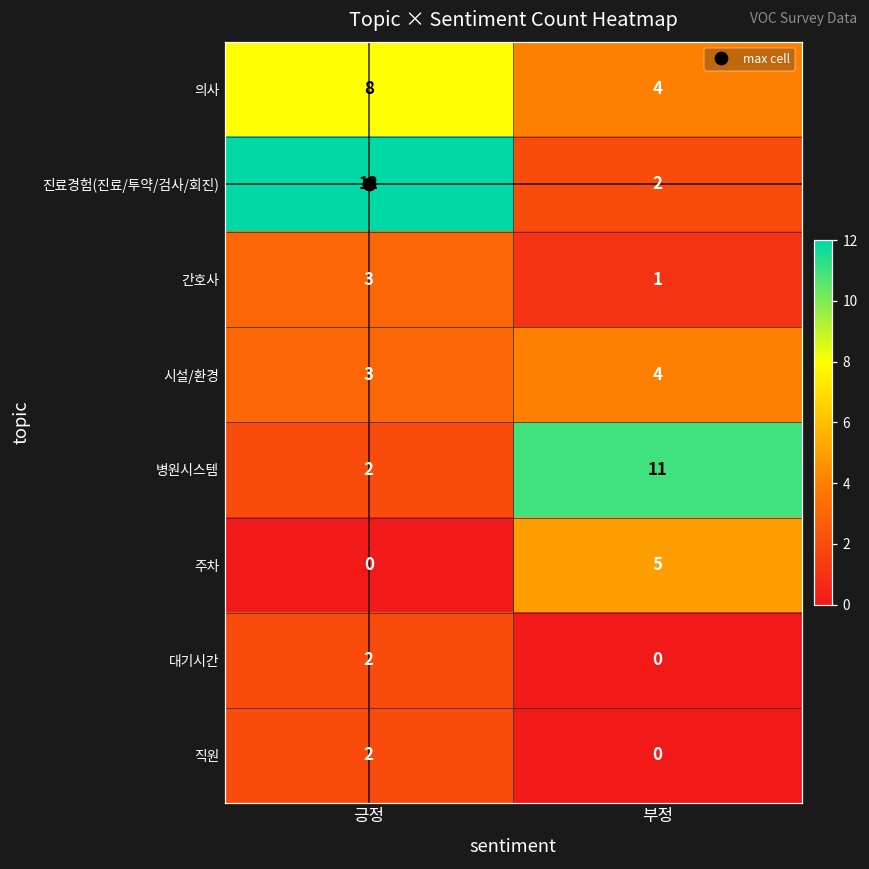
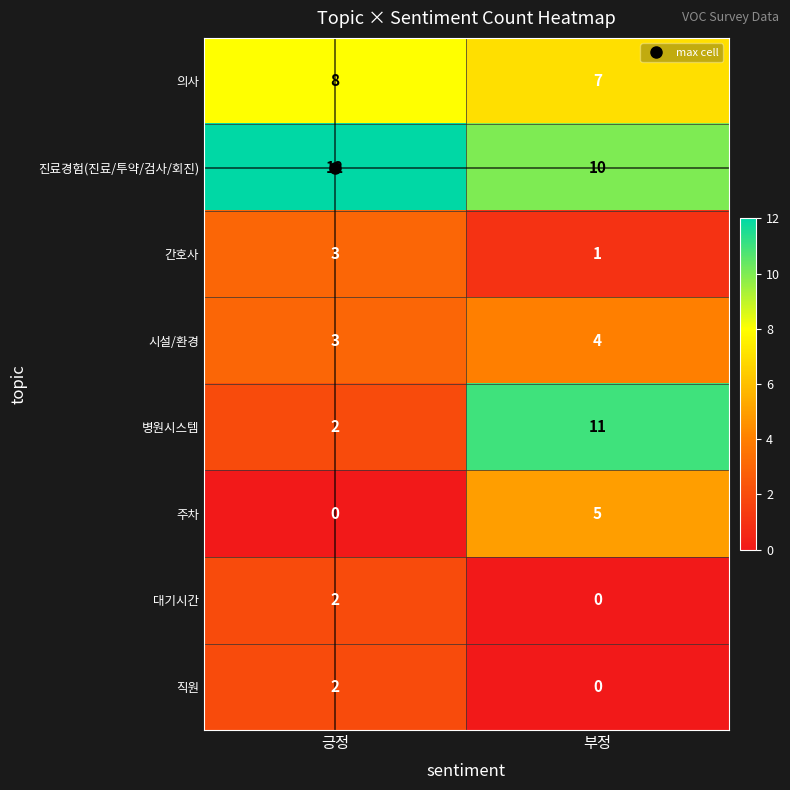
의사, 부정: 4 -> 7
진료경험(진료/투약/검사/회진), 부정: 2 -> 10
